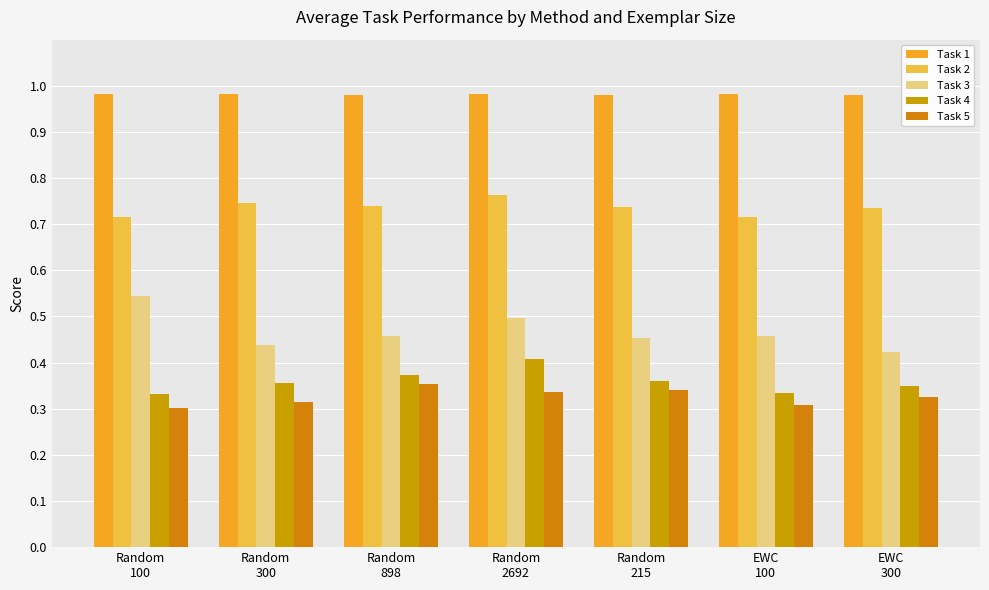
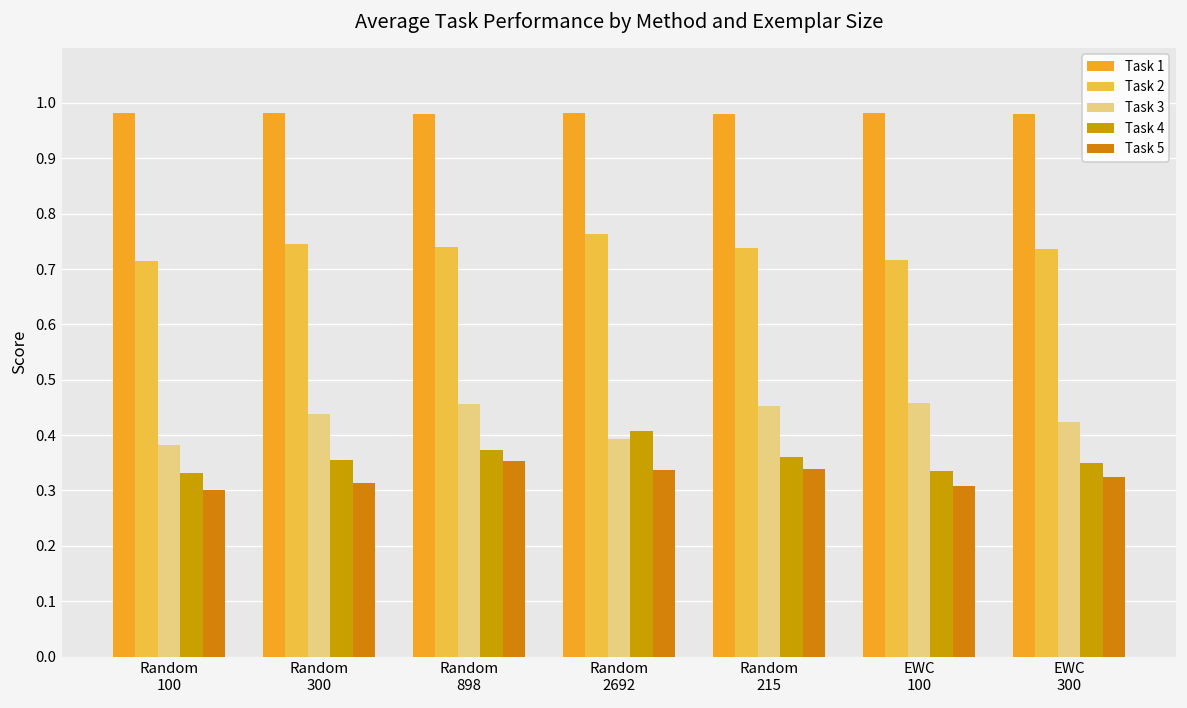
Task 3, Random 100: 0.55 -> 0.38
Task 3, Random 2692: 0.50 -> 0.39
